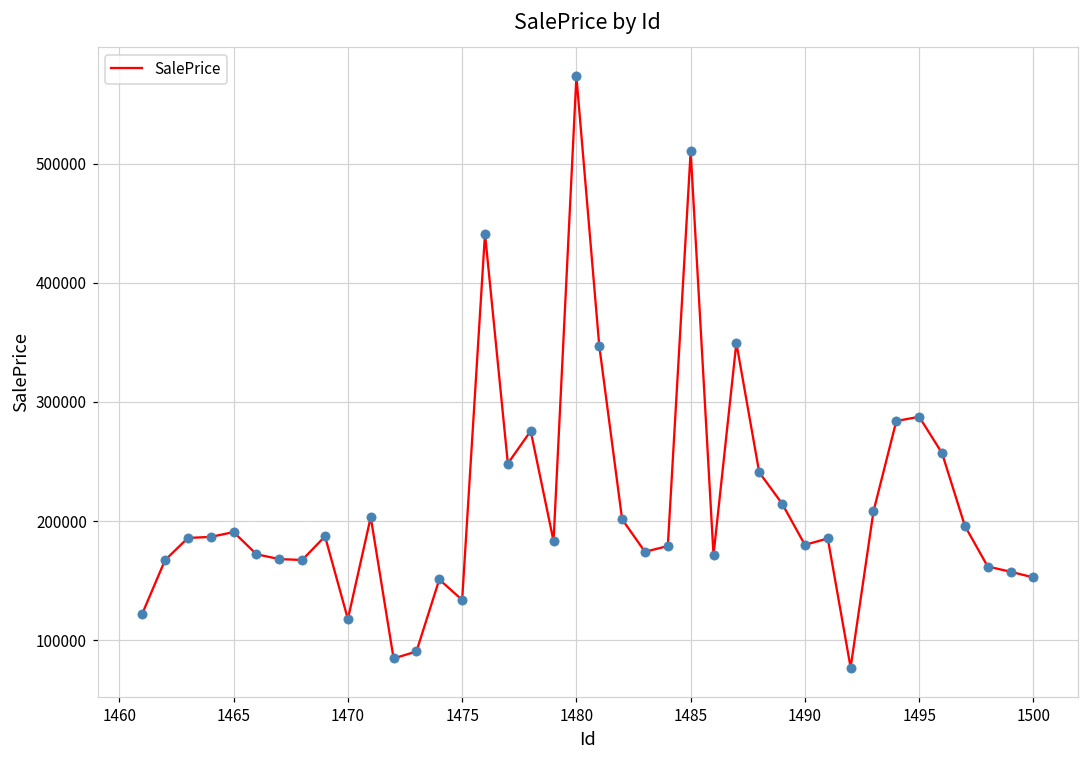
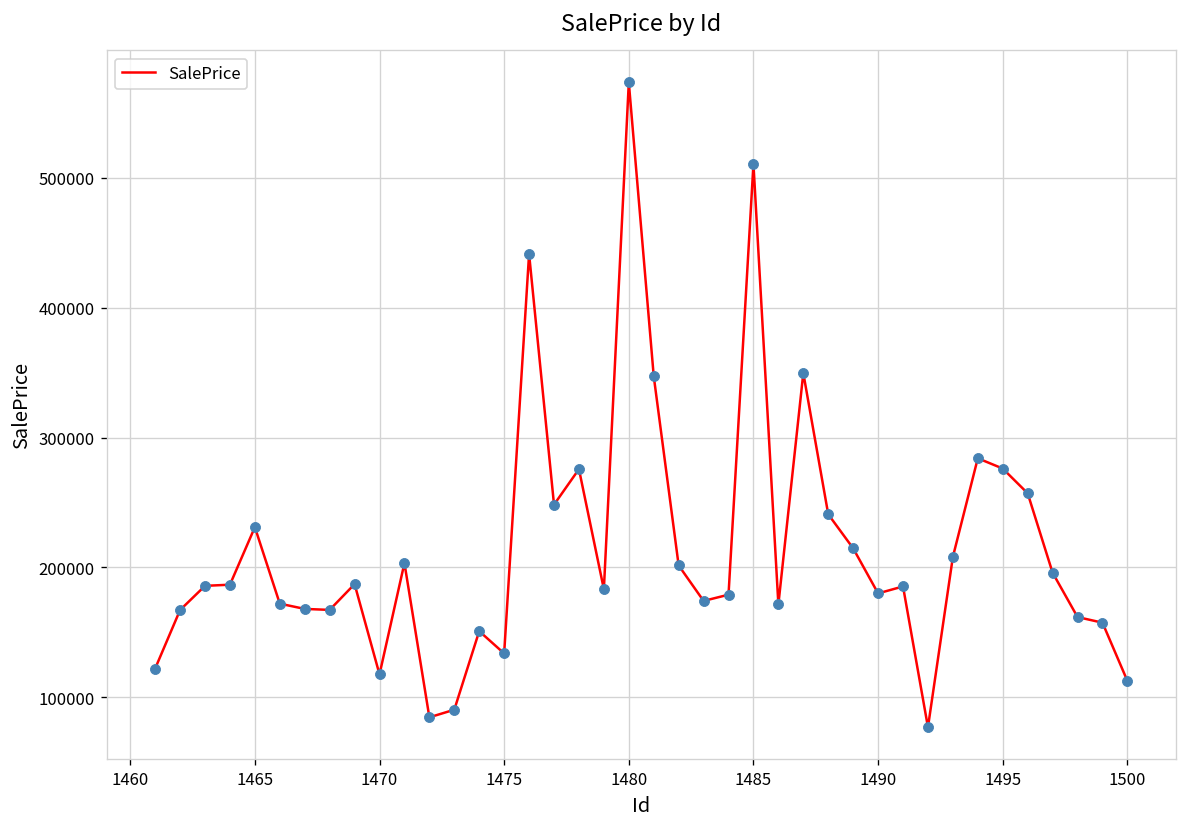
1465: 191000 -> 231000
1495: 288000 -> 276000
1500: 153000 -> 113000
